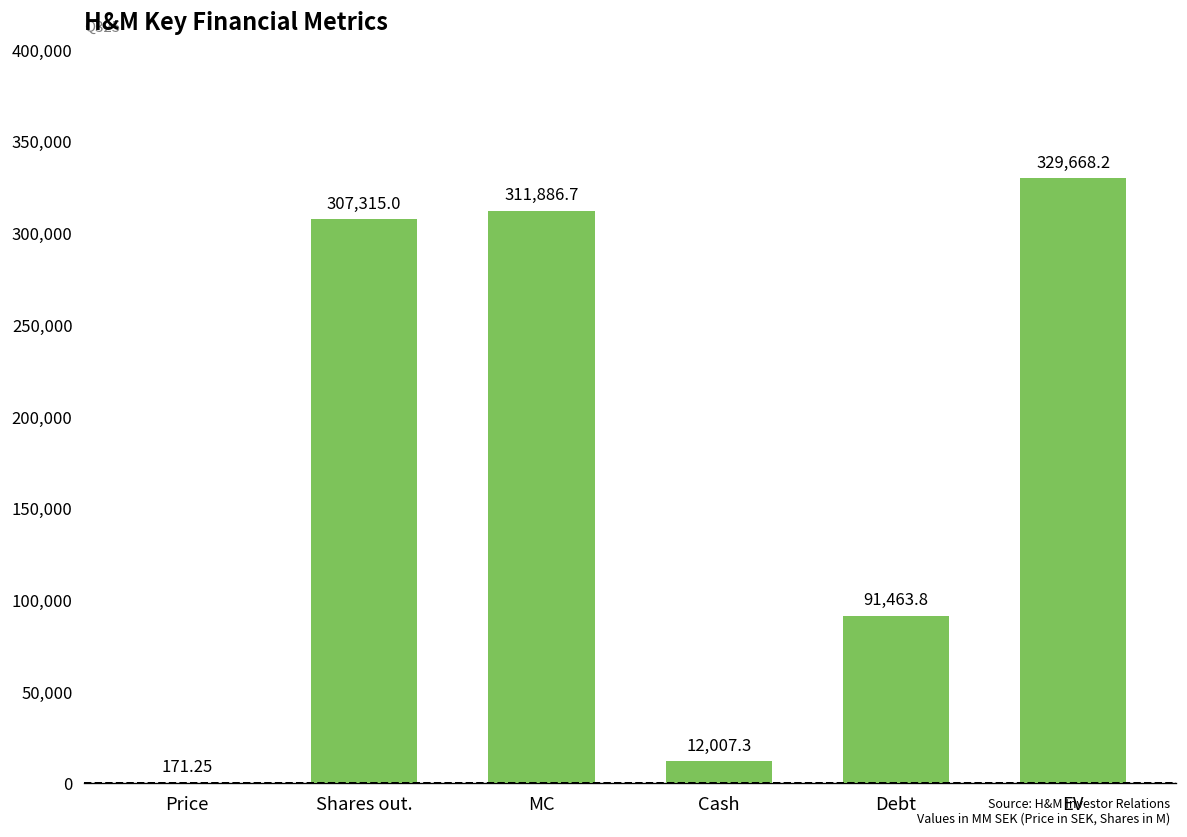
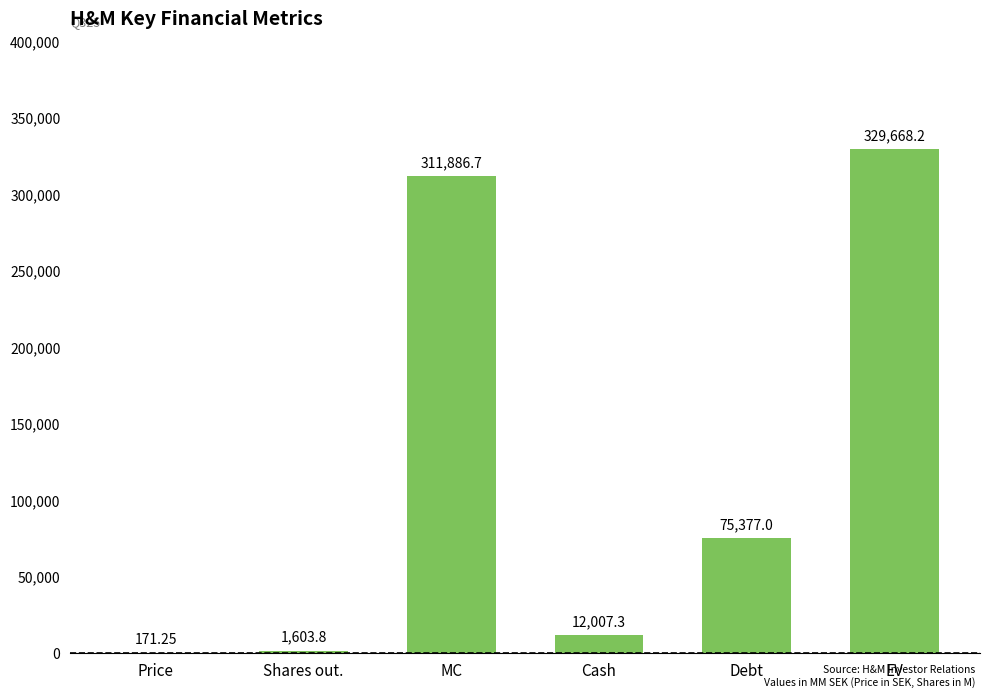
Shares out.: 307,315.0 -> 1,603.8
Debt: 91,463.8 -> 75,377.0
